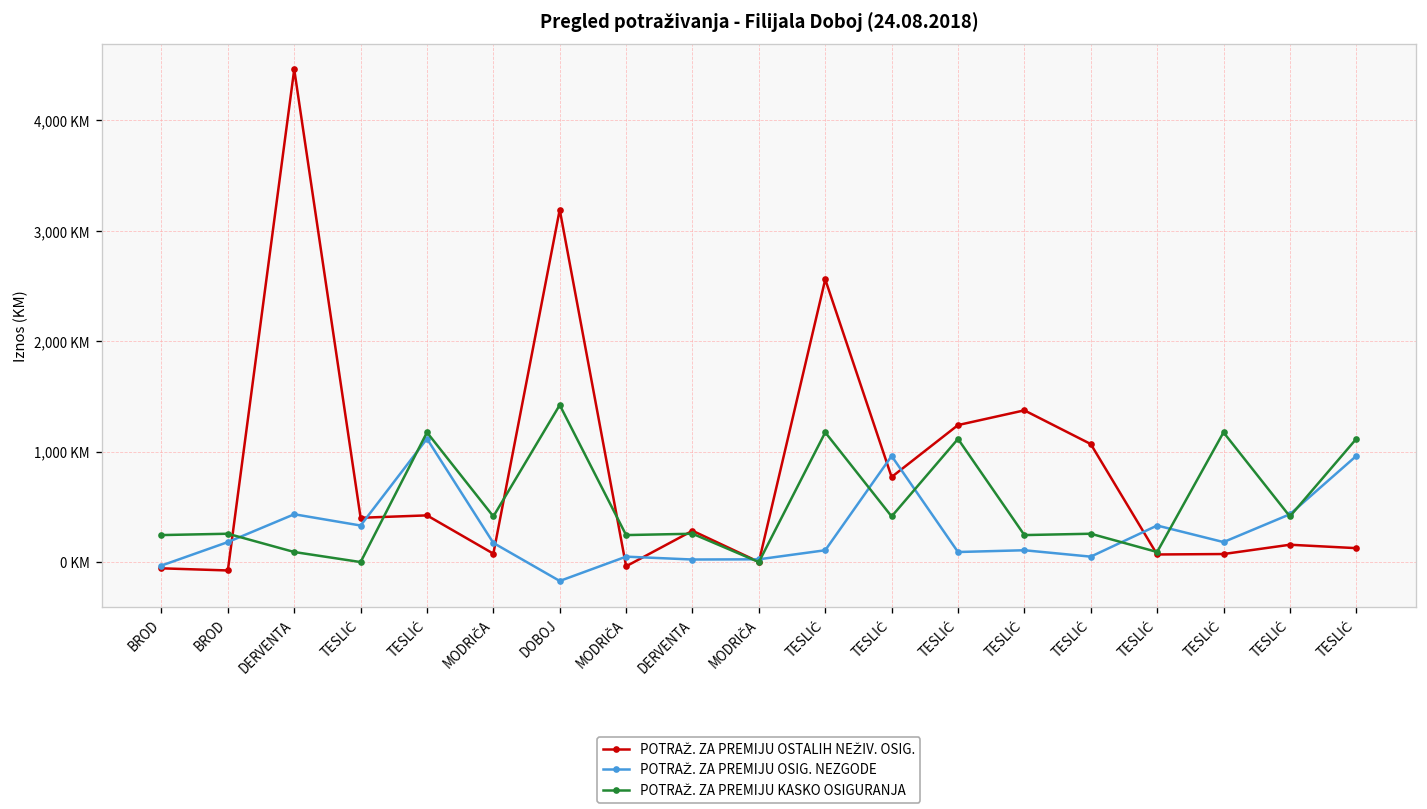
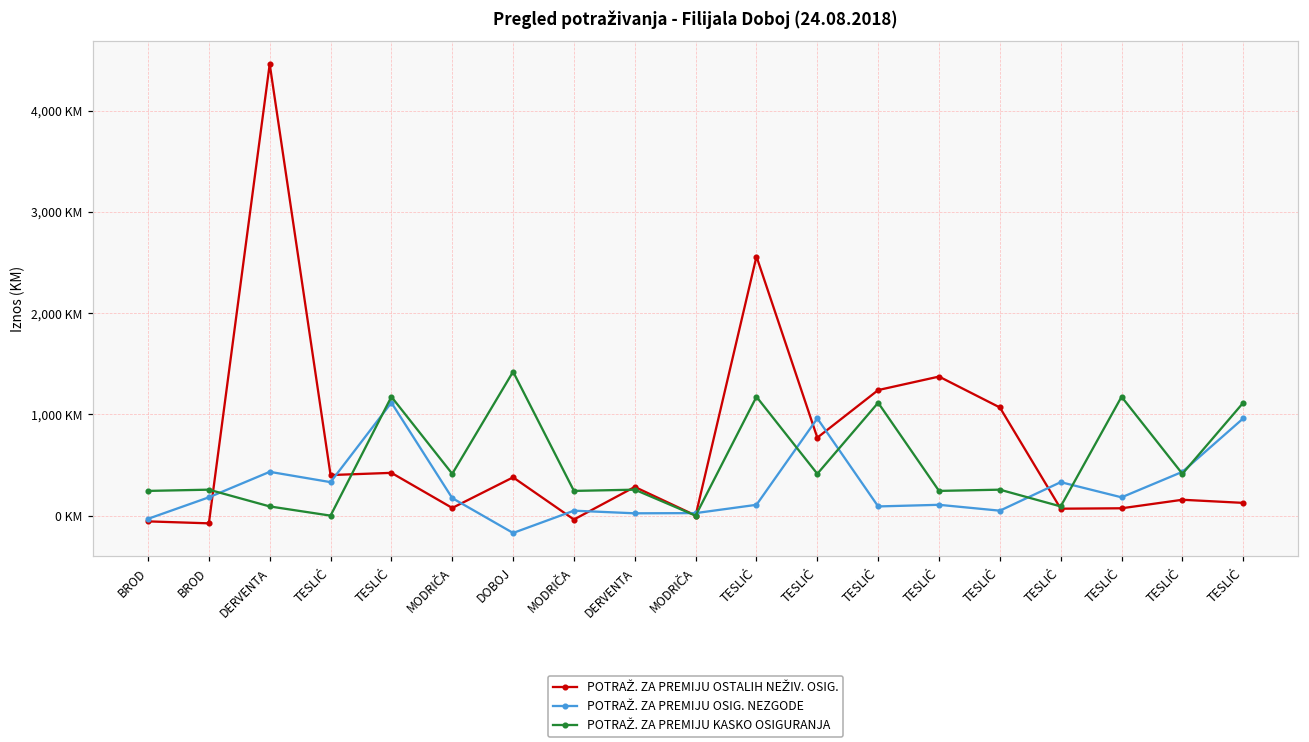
POTRAŽ. ZA PREMIJU OSTALIH NEŽIV. OSIG., DOBOJ: 3,200 KM -> 400 KM
